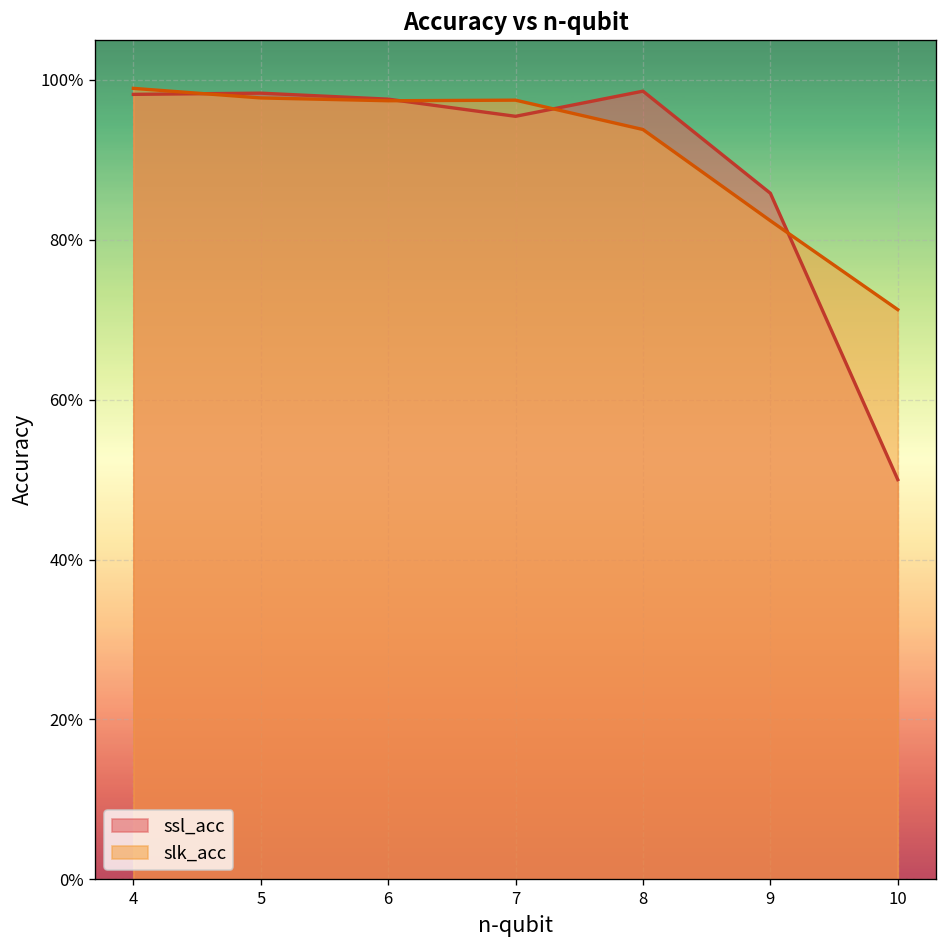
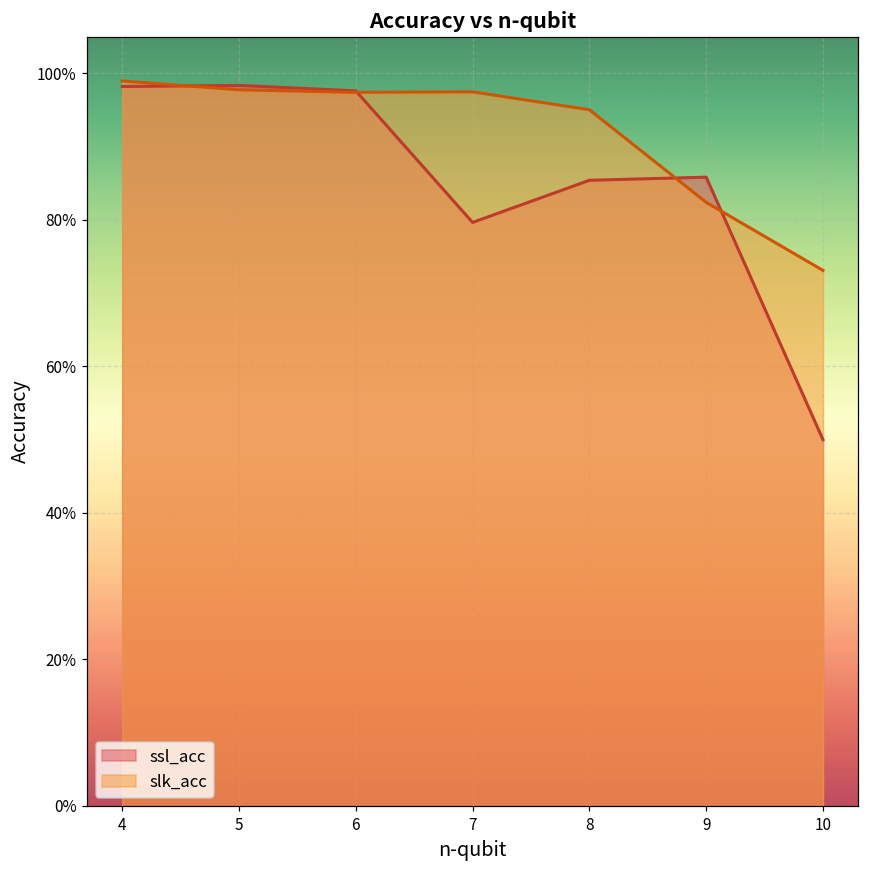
ssl_acc, 7: 95% -> 80%
ssl_acc, 8: 99% -> 85%
slk_acc, 8: 94% -> 95%
slk_acc, 10: 71% -> 73%
